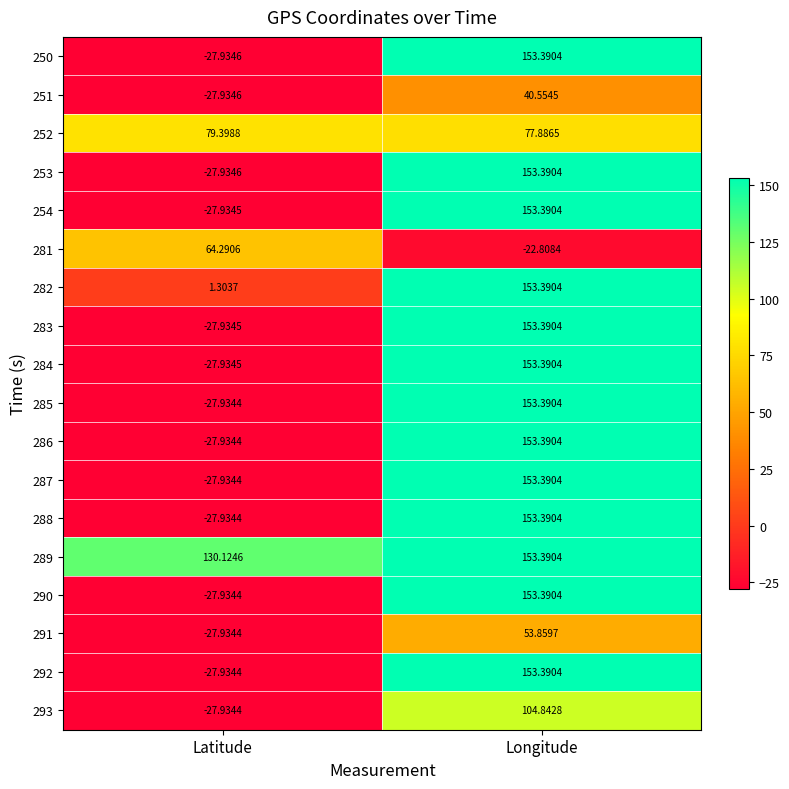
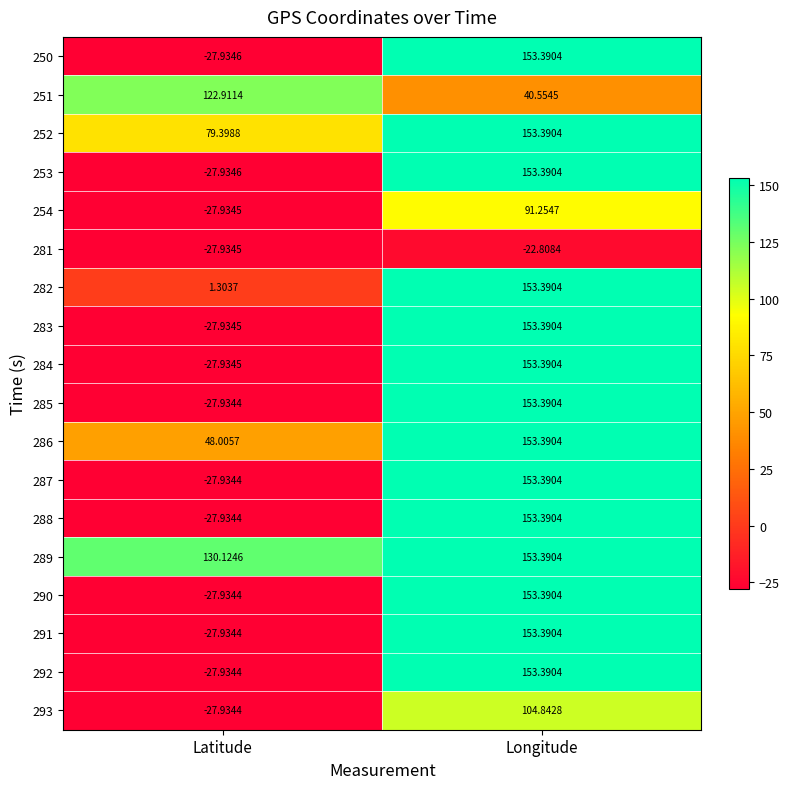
251, Latitude: -27.9346 -> 122.9114
252, Longitude: 77.8865 -> 153.3904
254, Longitude: 153.3904 -> 91.2547
281, Latitude: 64.2906 -> -27.9345
286, Latitude: -27.9344 -> 48.0057
291, Longitude: 53.8597 -> 153.3904
